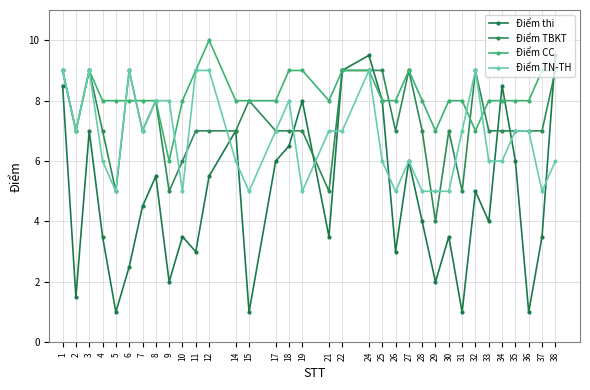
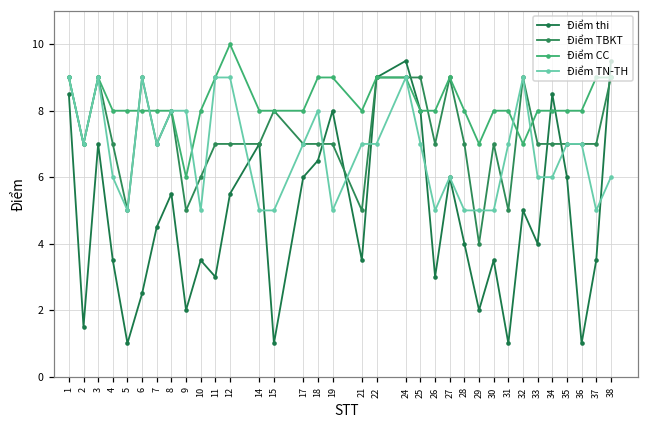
Điểm TN-TH, 14: 6 -> 5
Điểm TN-TH, 25: 6 -> 7
